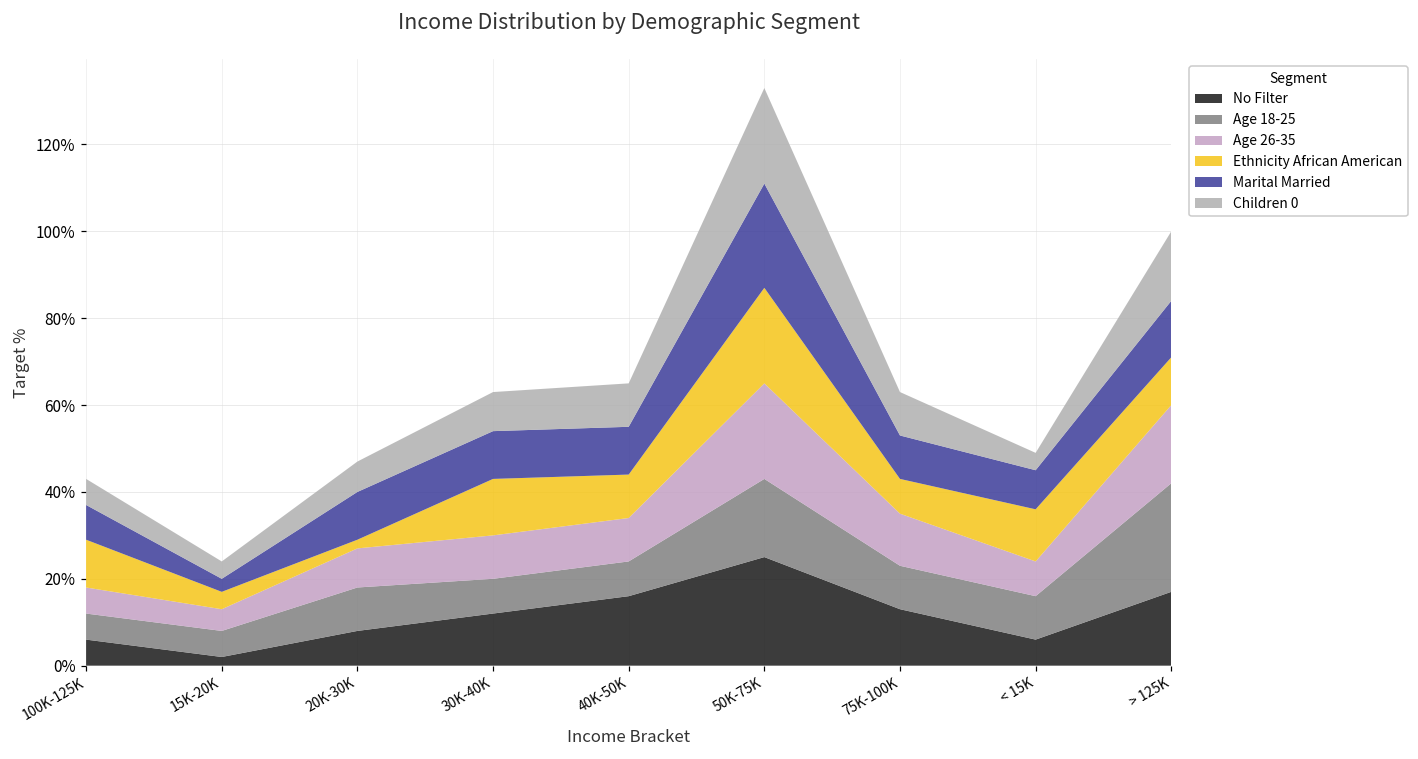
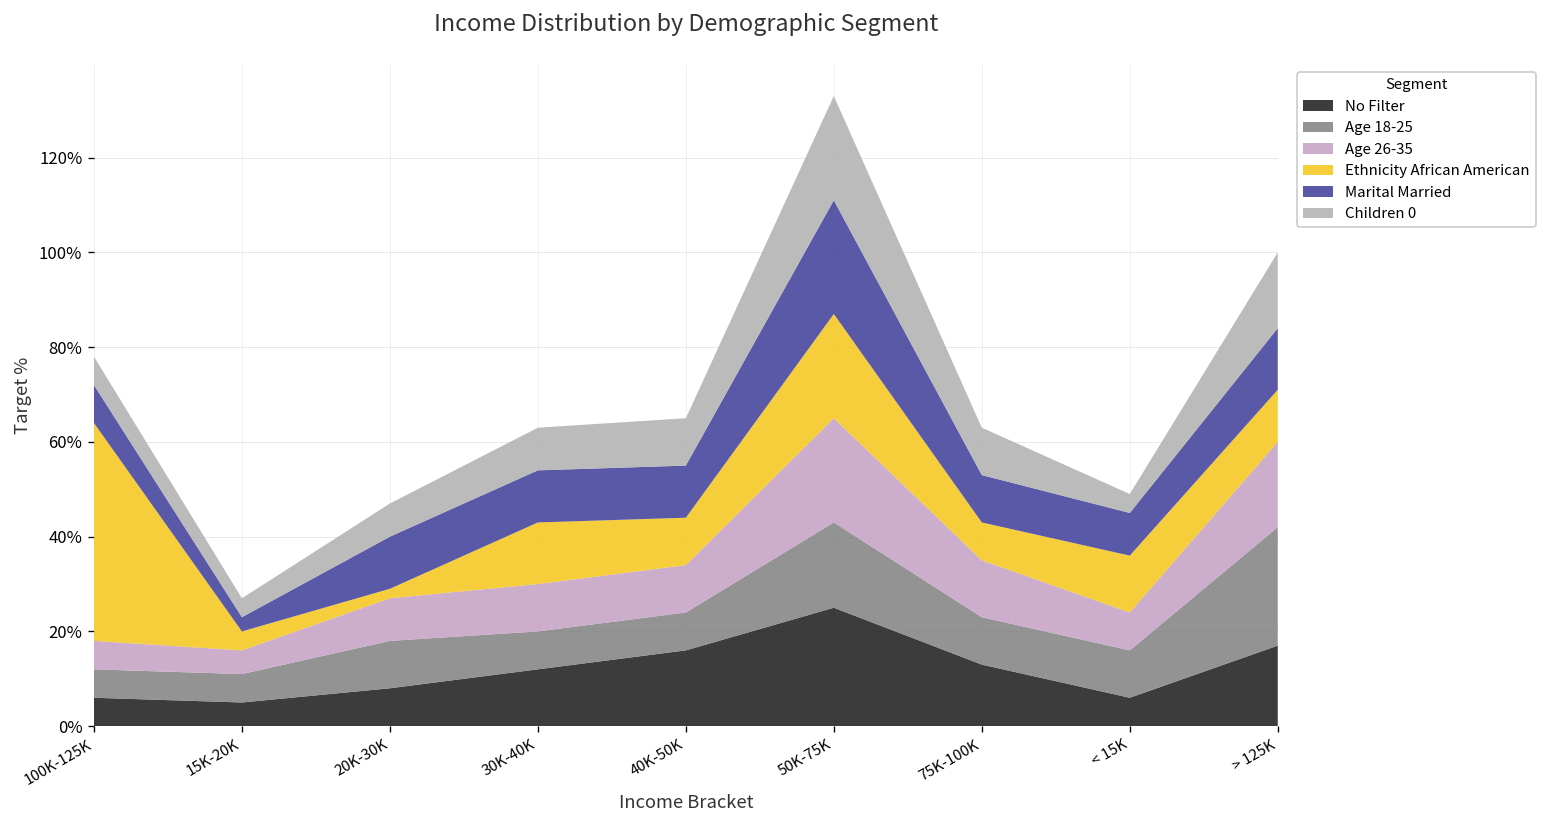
Ethnicity African American, 100K-125K: 11% -> 46%
No Filter, 15K-20K: 2% -> 5%
